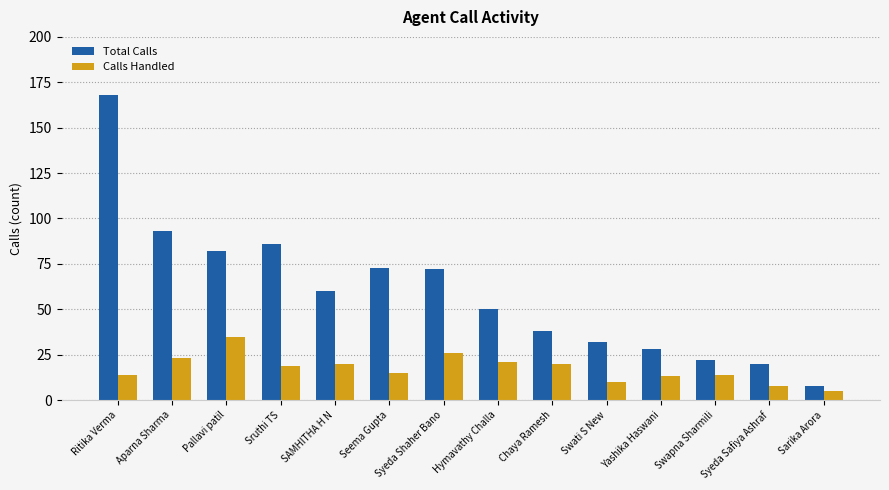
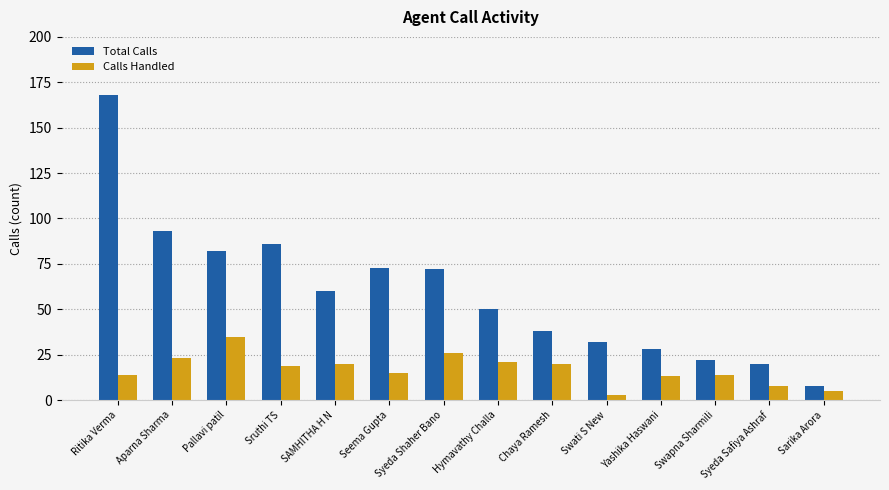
Calls Handled, Swati S New: 10 -> 3
